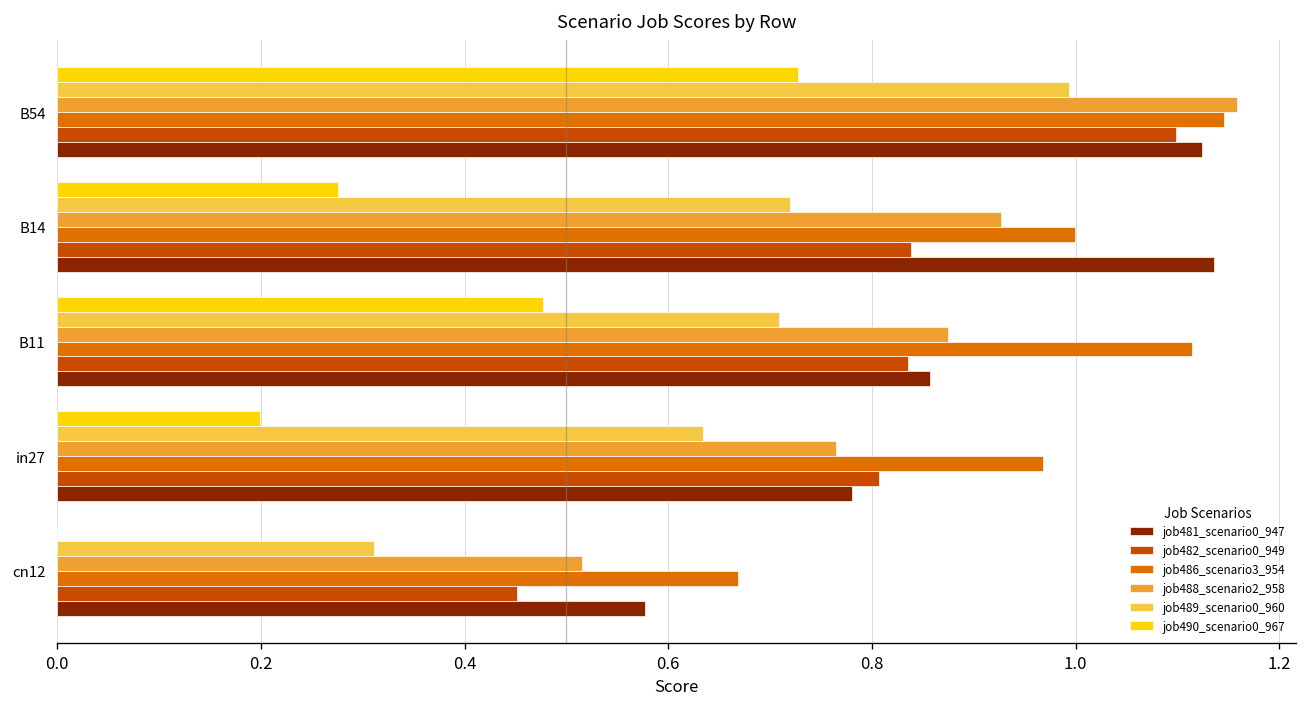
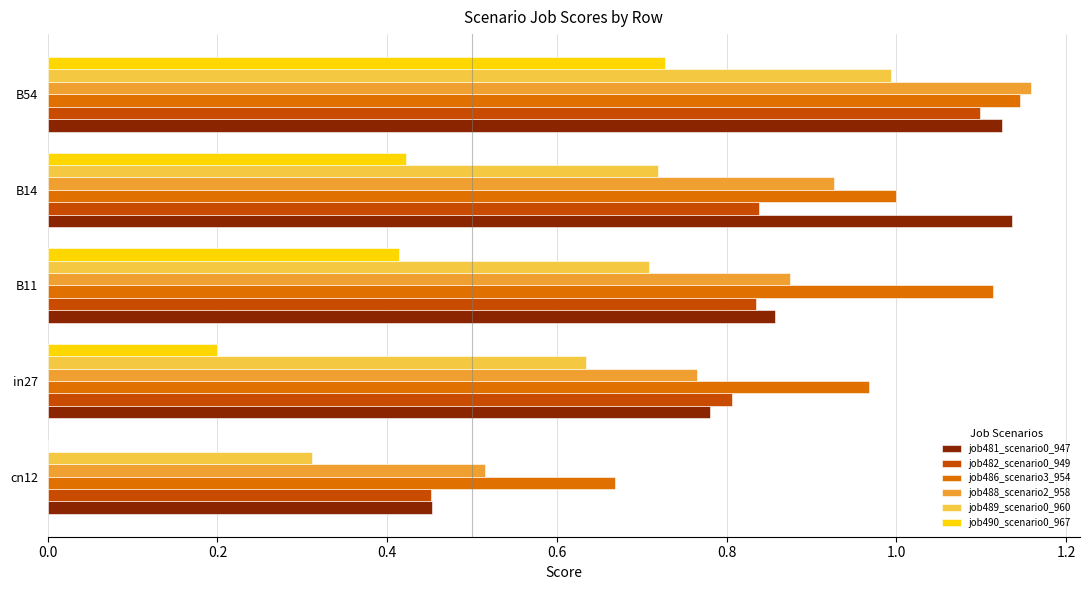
job490_scenario0_967, B14: 0.28 -> 0.42
job490_scenario0_967, B11: 0.48 -> 0.41
job481_scenario0_947, cn12: 0.58 -> 0.45
